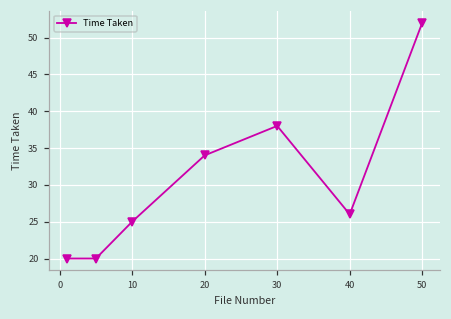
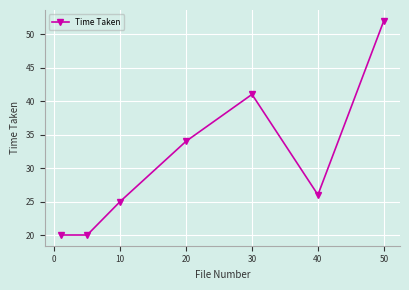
30: 38 -> 41
